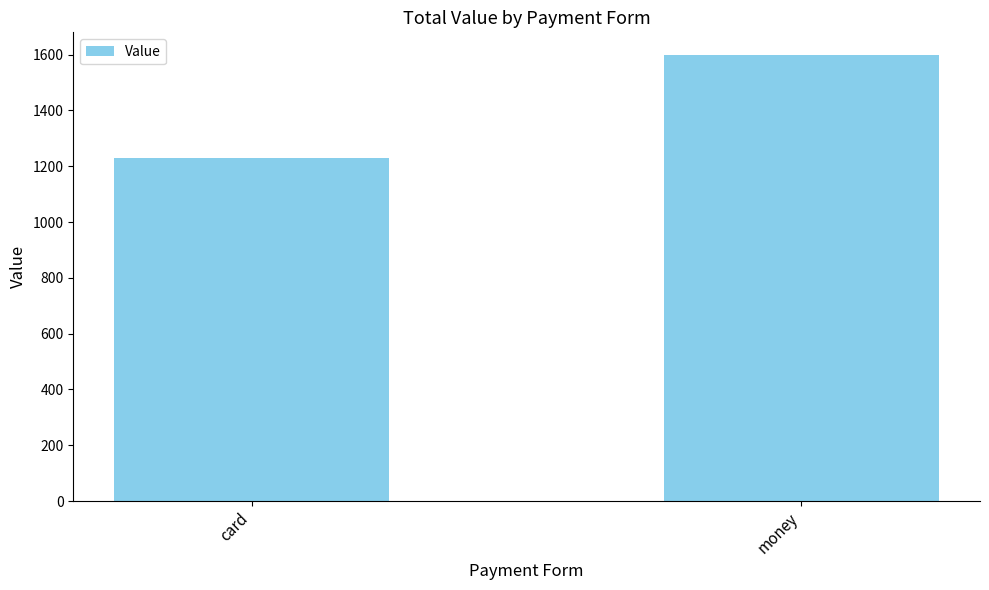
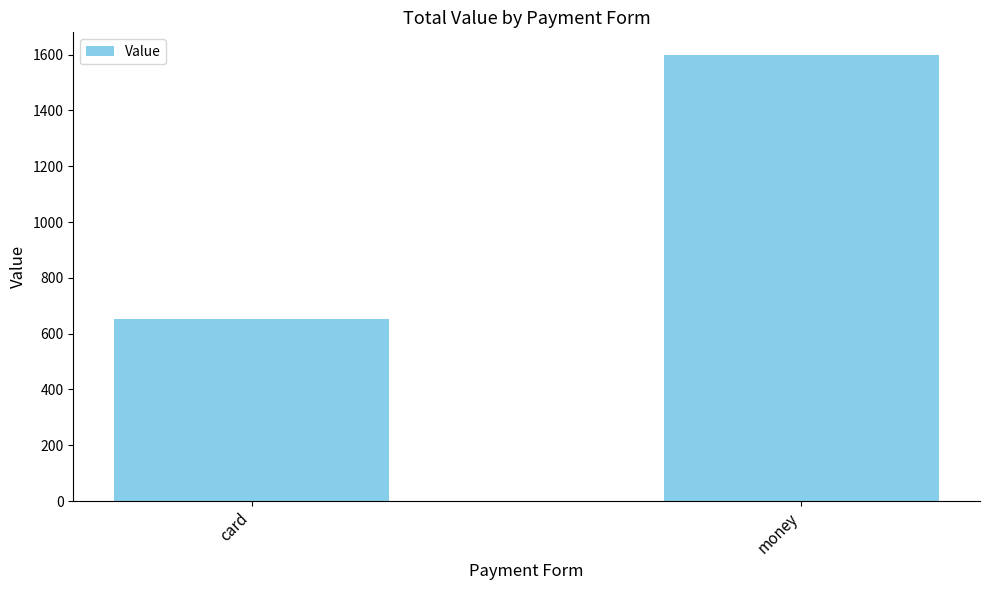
card: 1230 -> 650
